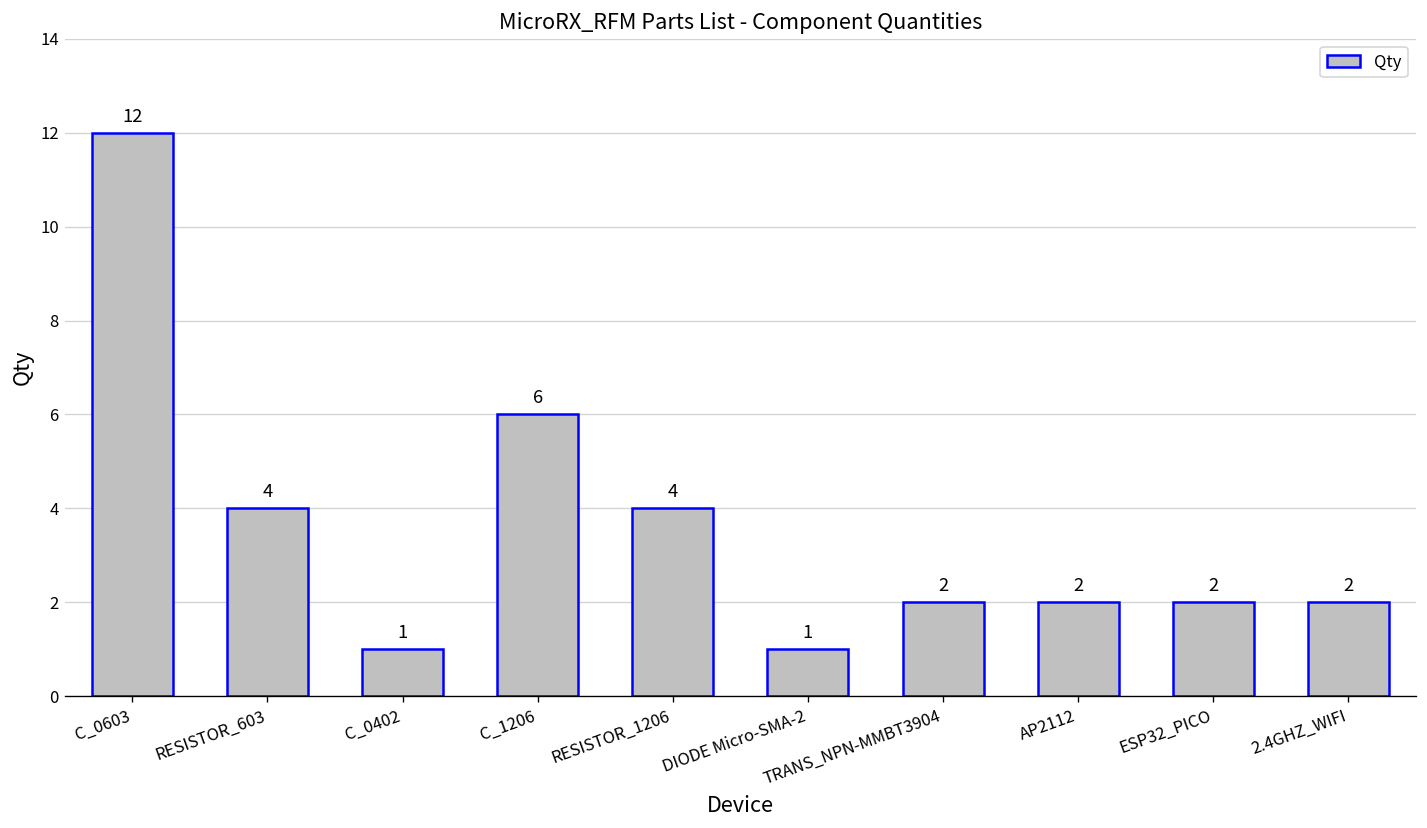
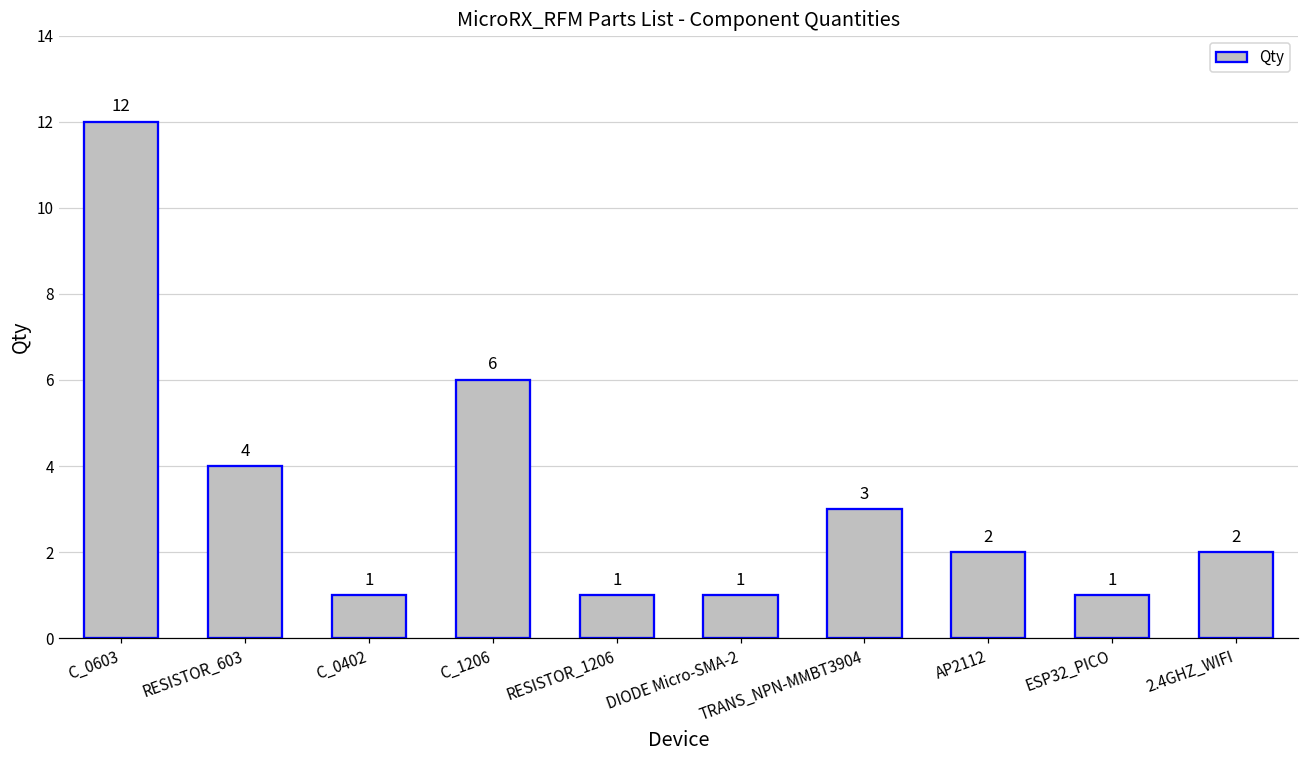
RESISTOR_1206: 4 -> 1
TRANS_NPN-MMBT3904: 2 -> 3
ESP32_PICO: 2 -> 1
